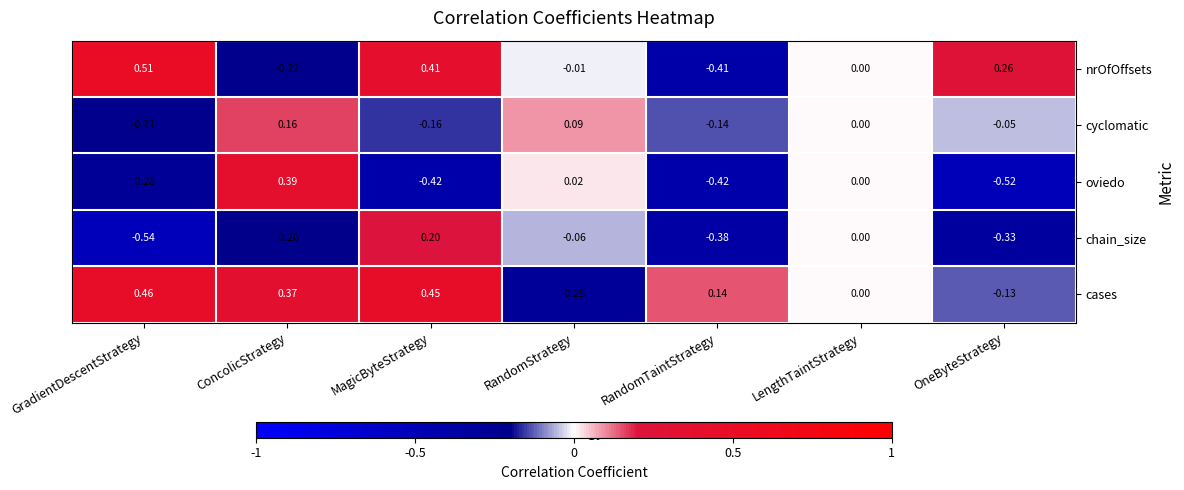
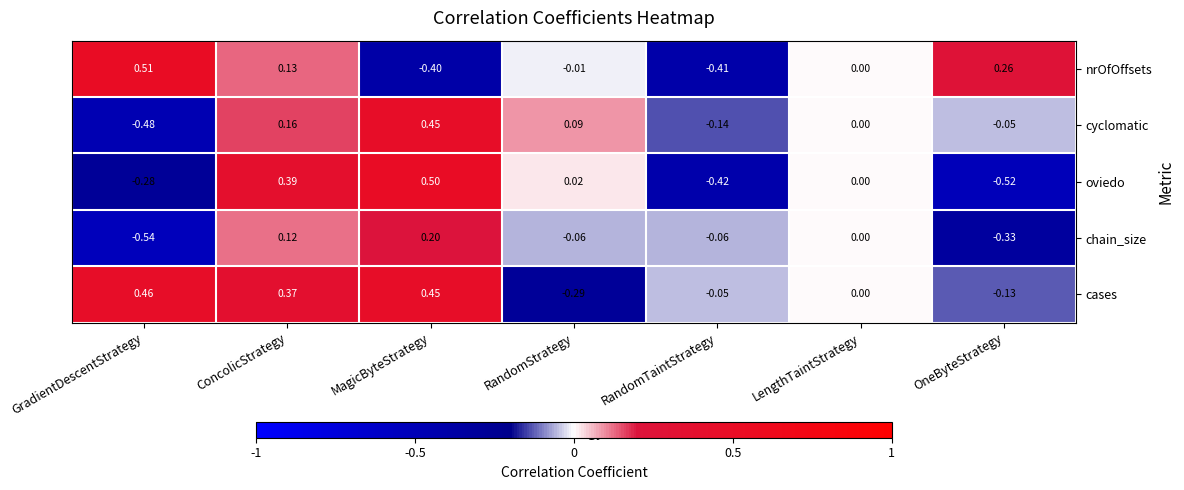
nrOfOffsets, ConcolicStrategy: -0.22 -> 0.13
nrOfOffsets, MagicByteStrategy: 0.41 -> -0.40
cyclomatic, GradientDescentStrategy: -0.21 -> -0.48
cyclomatic, MagicByteStrategy: -0.16 -> 0.45
oviedo, MagicByteStrategy: -0.42 -> 0.50
chain_size, ConcolicStrategy: -0.20 -> 0.12
chain_size, RandomTaintStrategy: -0.38 -> -0.06
cases, RandomTaintStrategy: 0.14 -> -0.05
